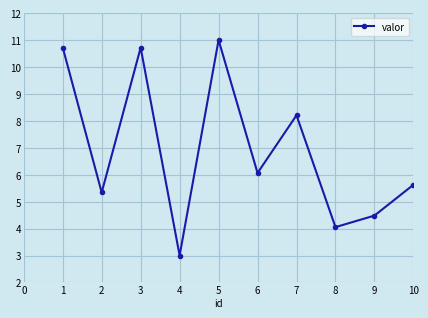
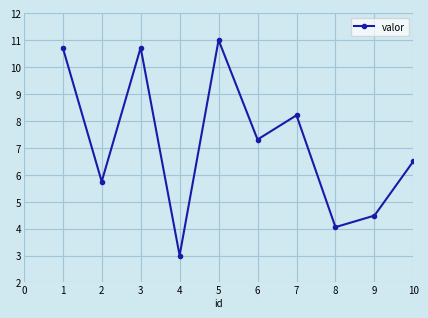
2: 5.3 -> 5.7
6: 6.1 -> 7.3
10: 5.6 -> 6.5
